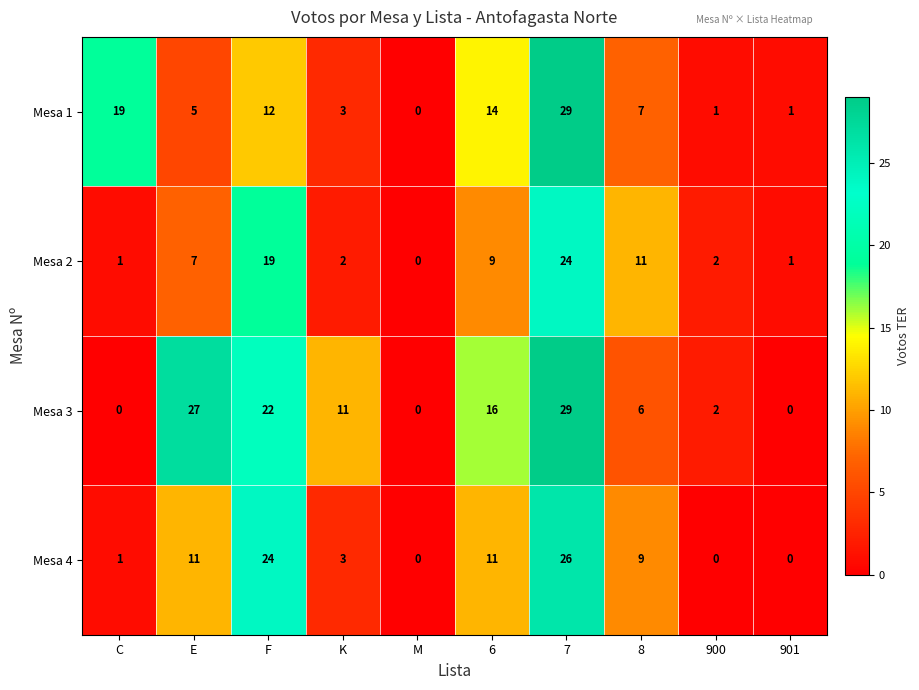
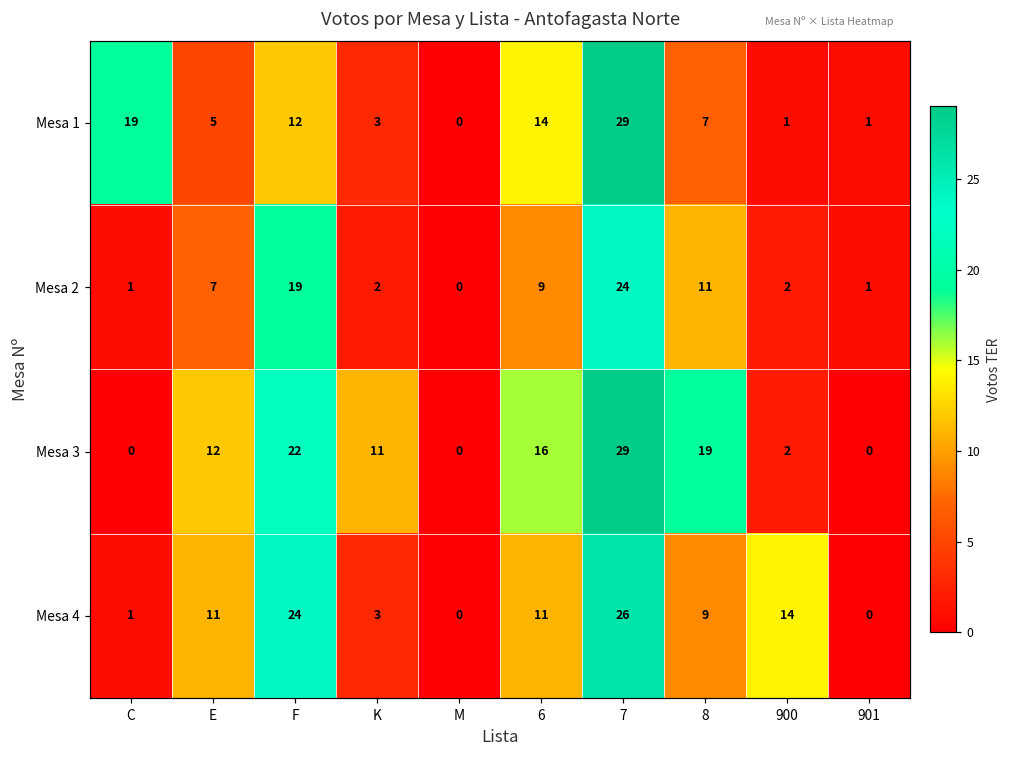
Mesa 3, E: 27 -> 12
Mesa 3, 8: 6 -> 19
Mesa 4, 900: 0 -> 14
